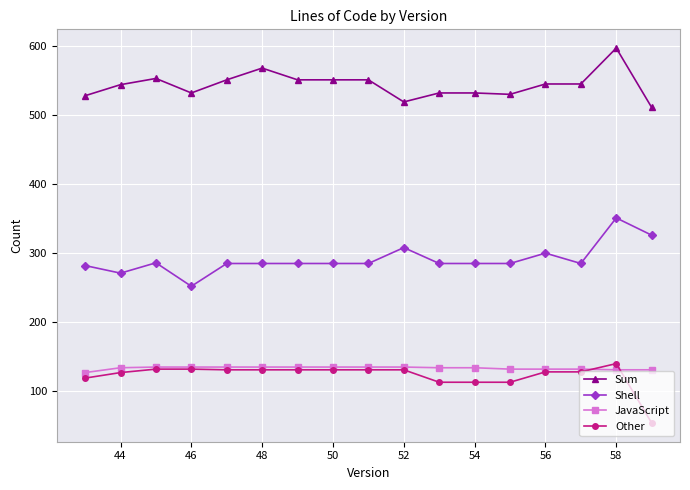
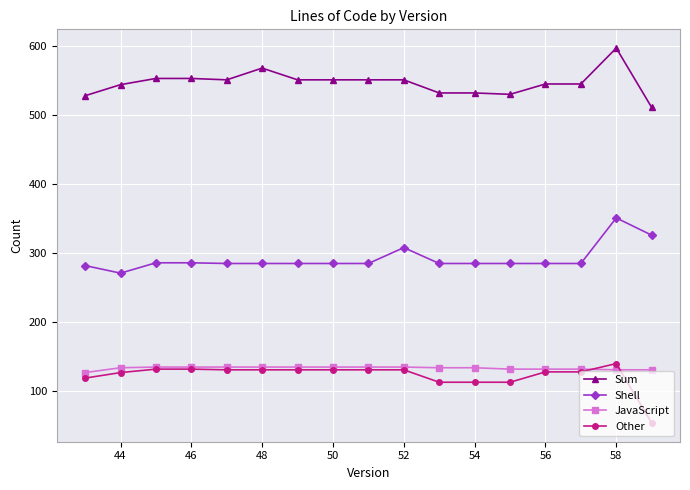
Sum, 46: 530 -> 550
Shell, 46: 250 -> 290
Sum, 52: 520 -> 550
Shell, 56: 300 -> 290
